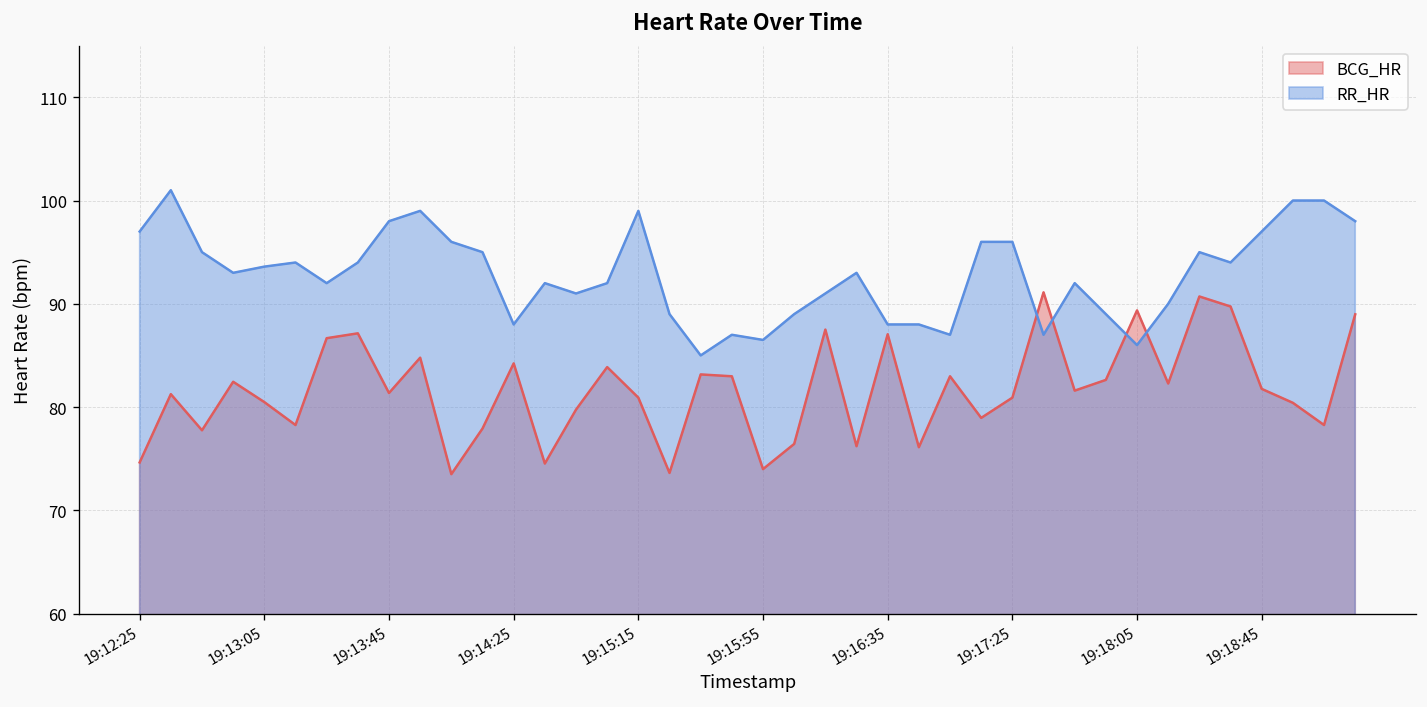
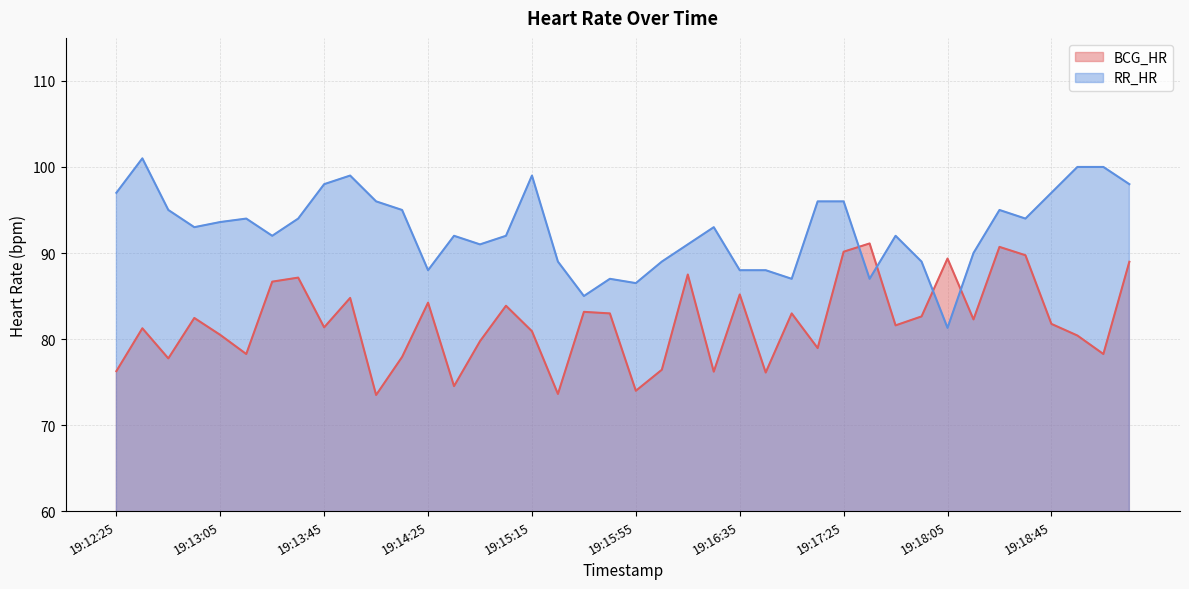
BCG_HR, 19:12:25: 75 -> 76
BCG_HR, 19:16:35: 87 -> 85
BCG_HR, 19:17:25: 81 -> 90
RR_HR, 19:18:05: 86 -> 81
